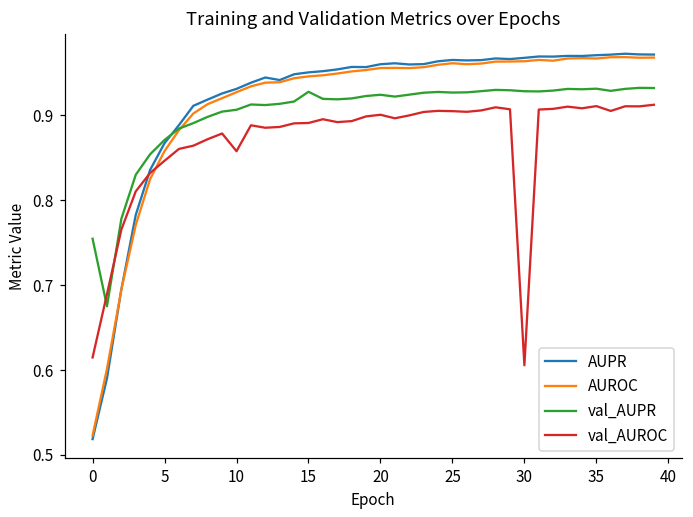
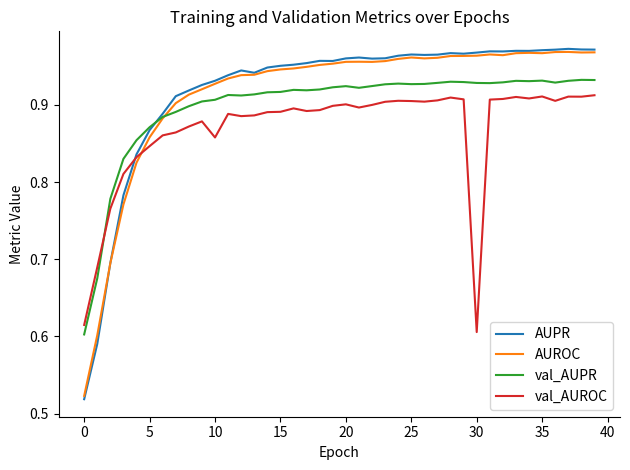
val_AUPR, 0: 0.75 -> 0.60
val_AUPR, 15: 0.93 -> 0.92
